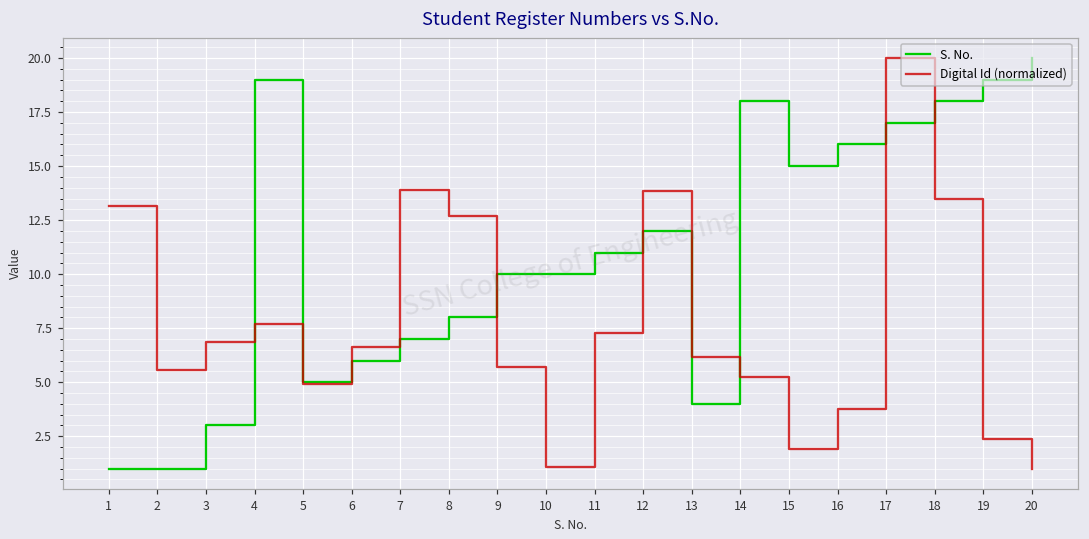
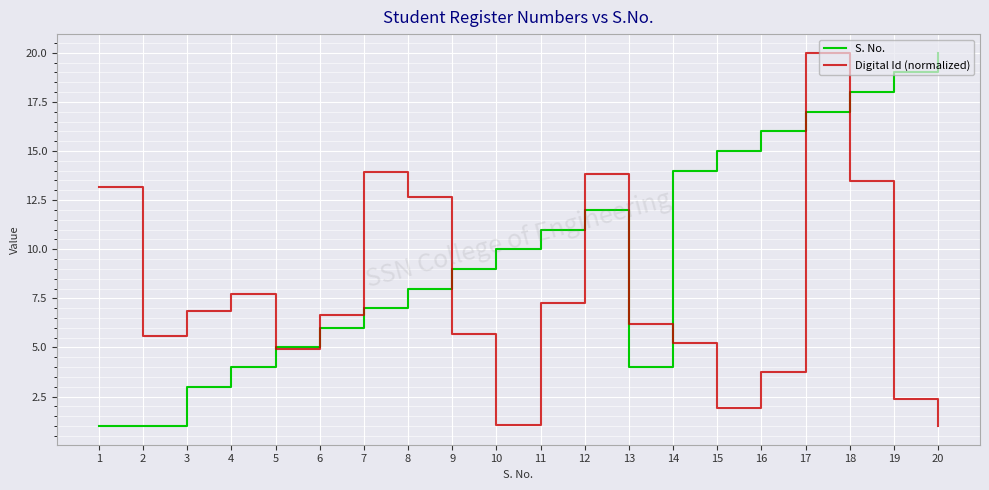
S. No., 4: 19 -> 4
S. No., 9: 10 -> 9
S. No., 14: 18 -> 14
